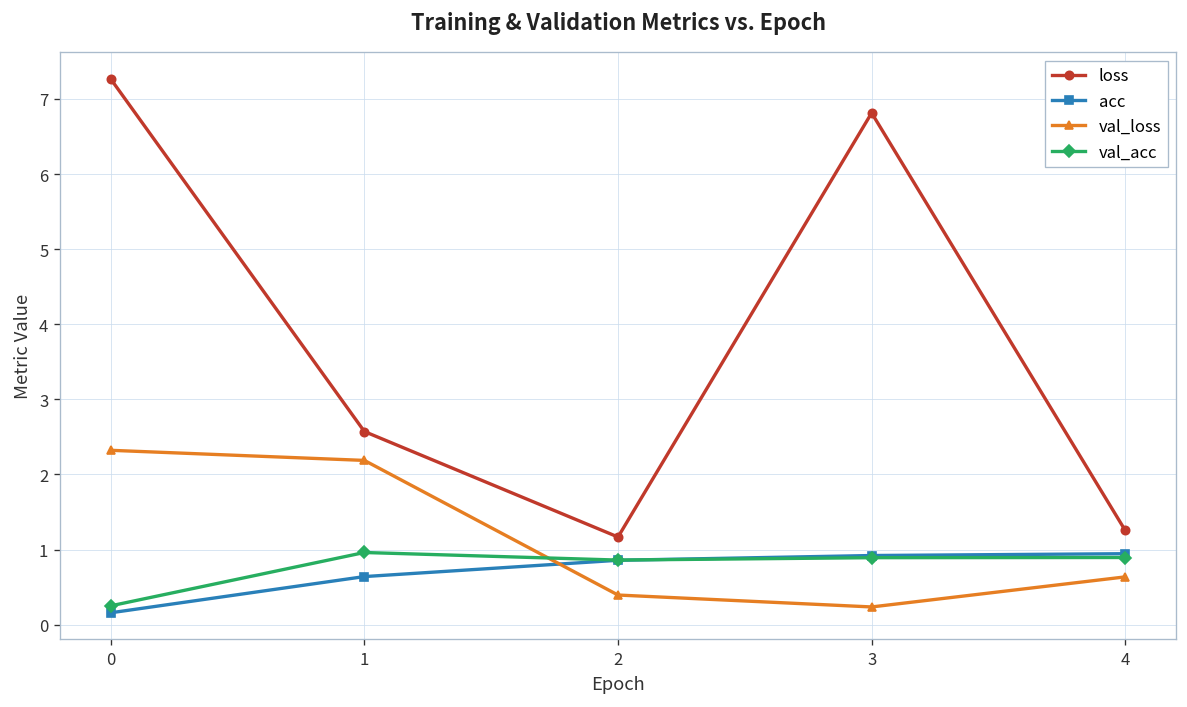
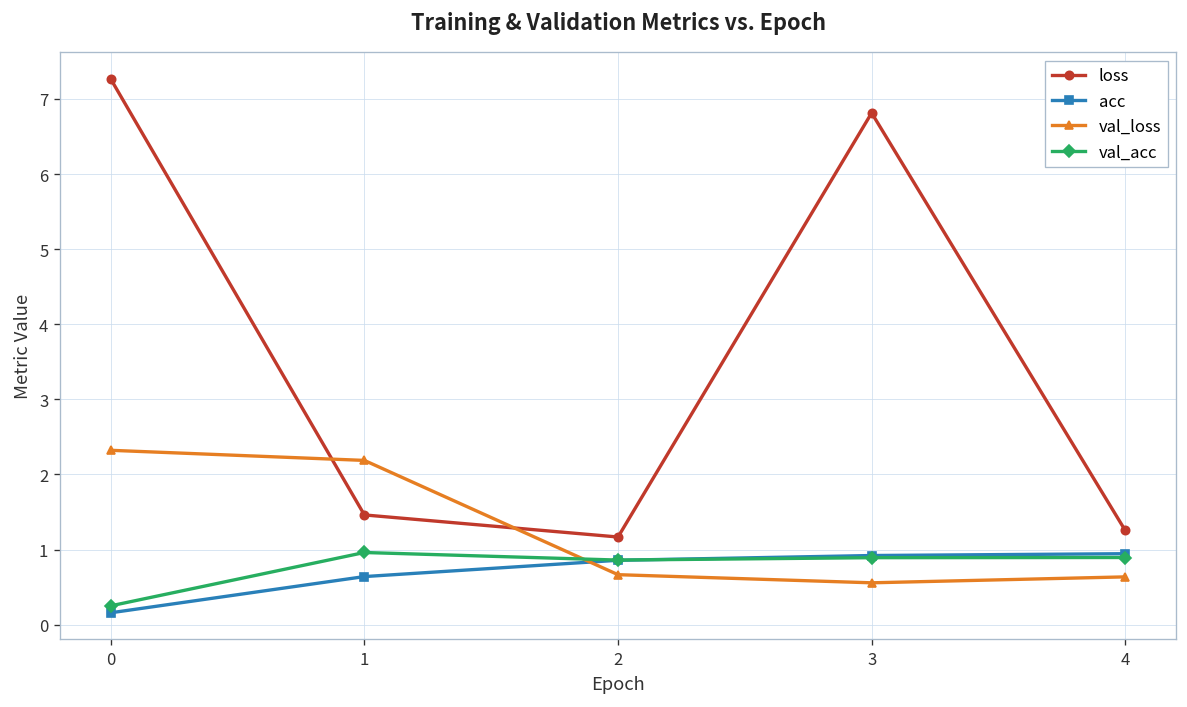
loss, 1: 2.6 -> 1.5
val_loss, 2: 0.4 -> 0.7
val_loss, 3: 0.2 -> 0.6
